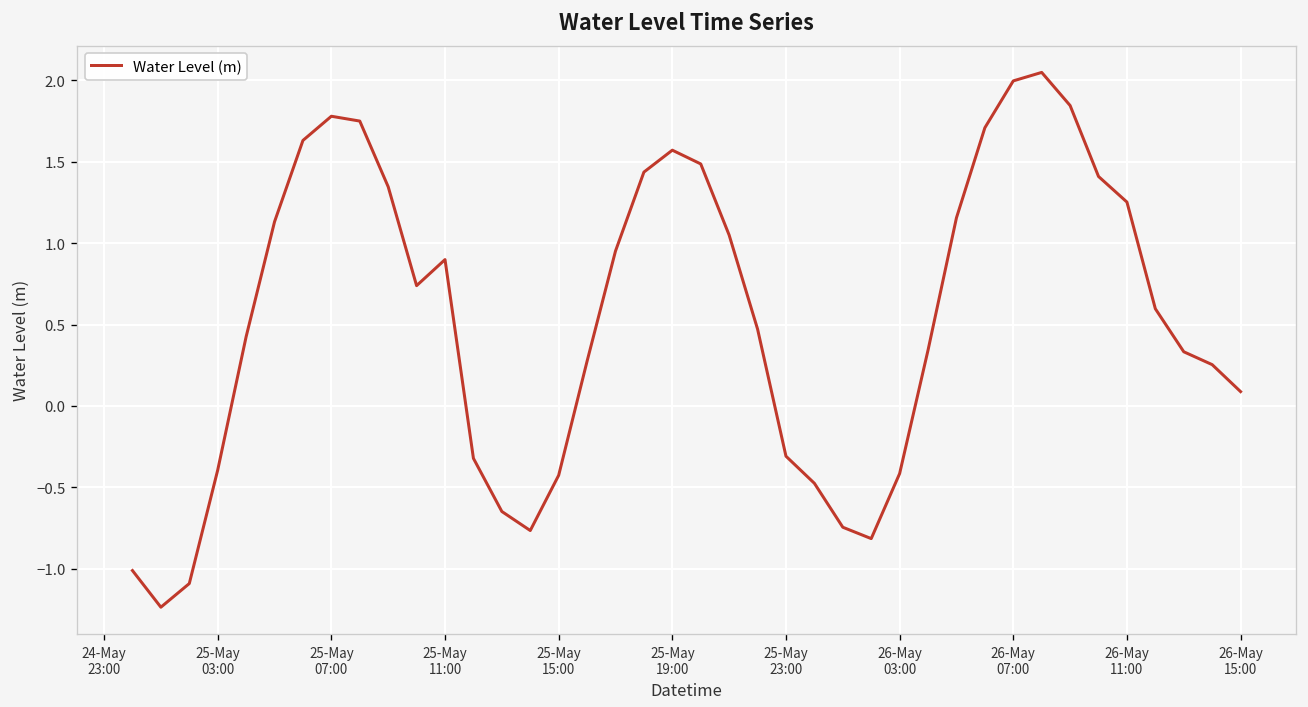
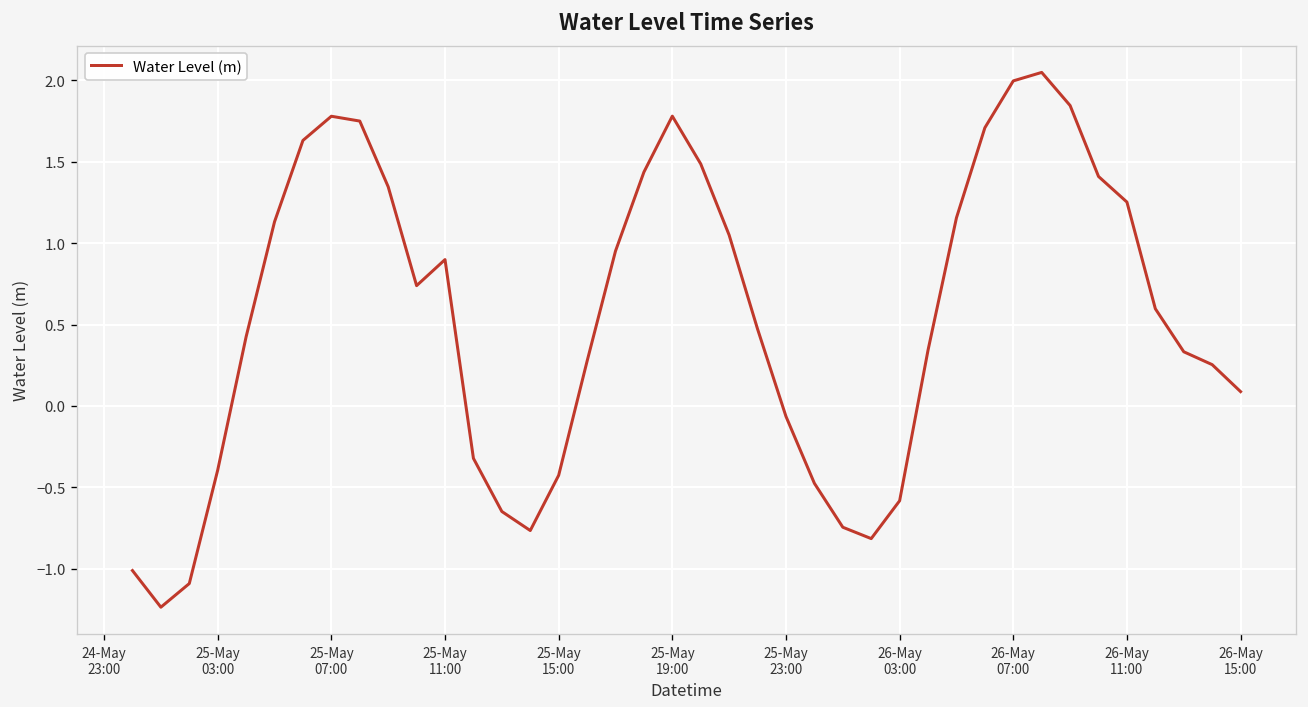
25-May 19:00: 1.57 -> 1.78
25-May 23:00: -0.31 -> -0.06
26-May 03:00: -0.41 -> -0.58
